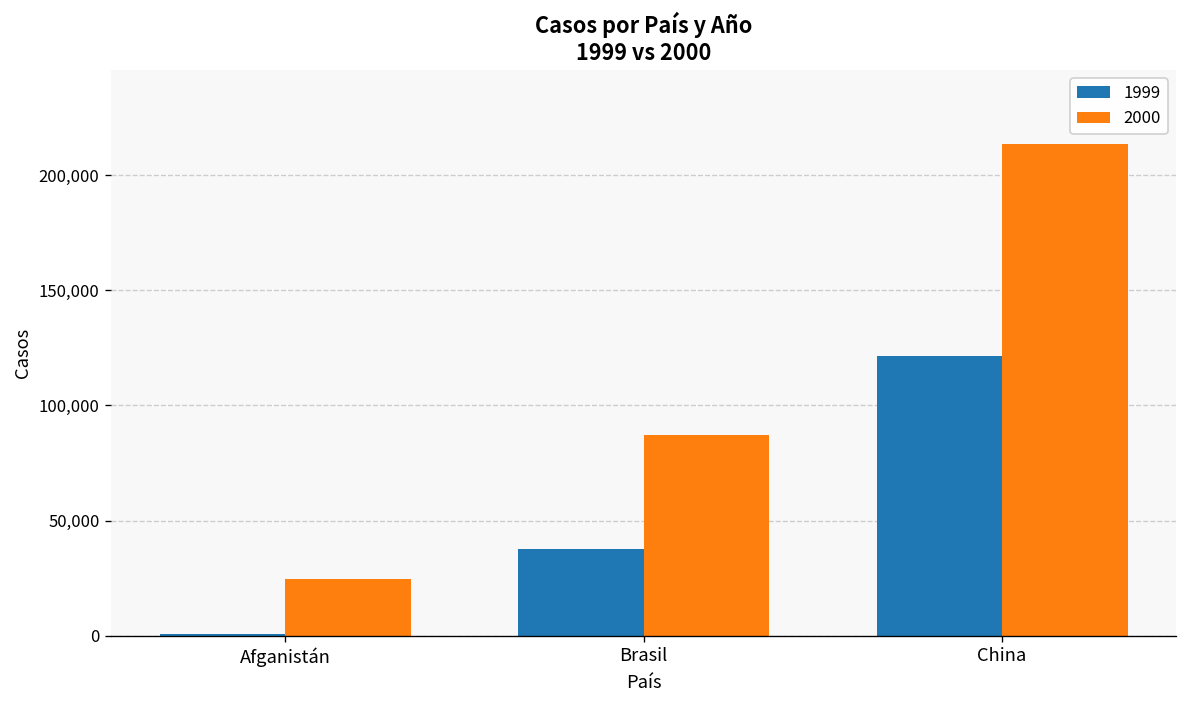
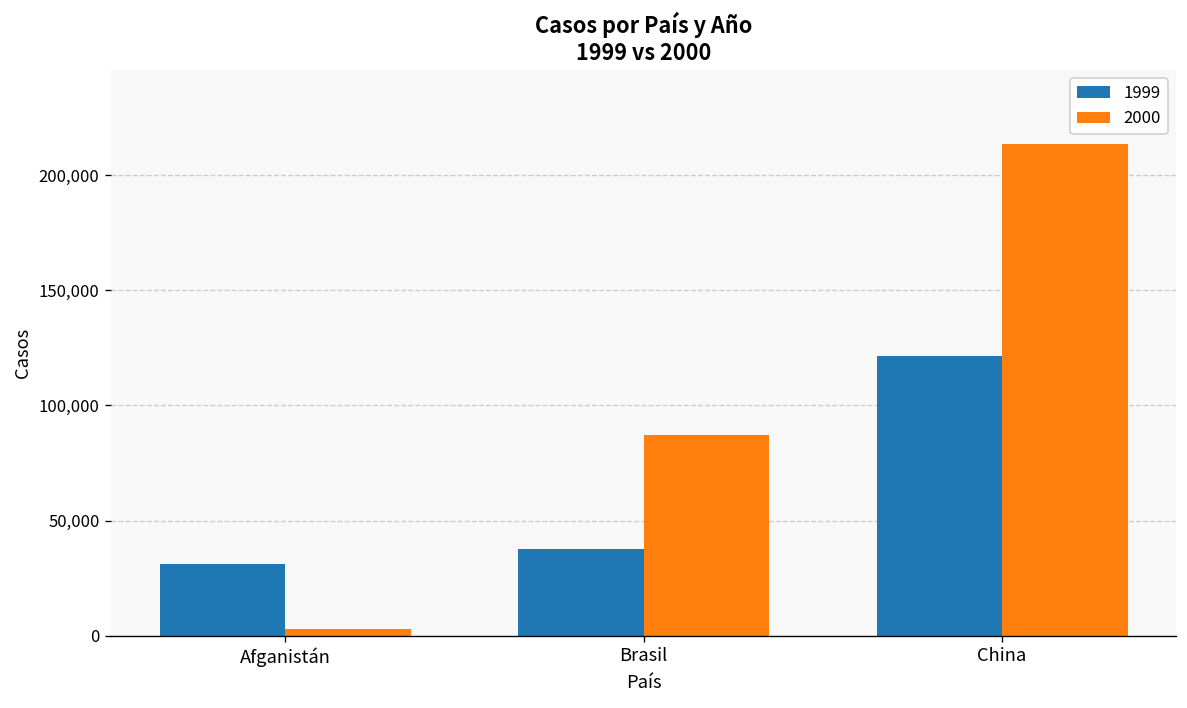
1999, Afganistán: 1,000 -> 31,000
2000, Afganistán: 24,000 -> 3,000
